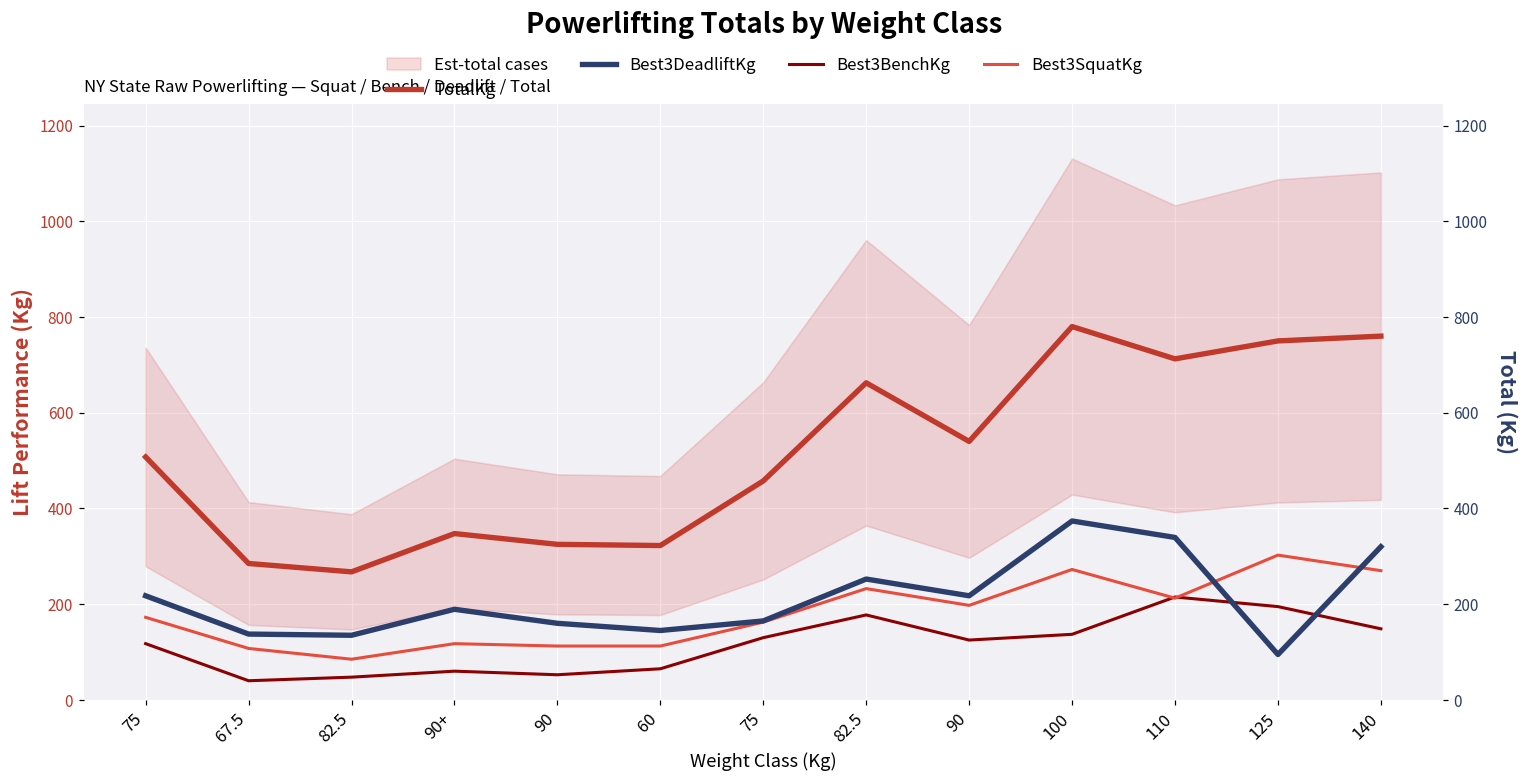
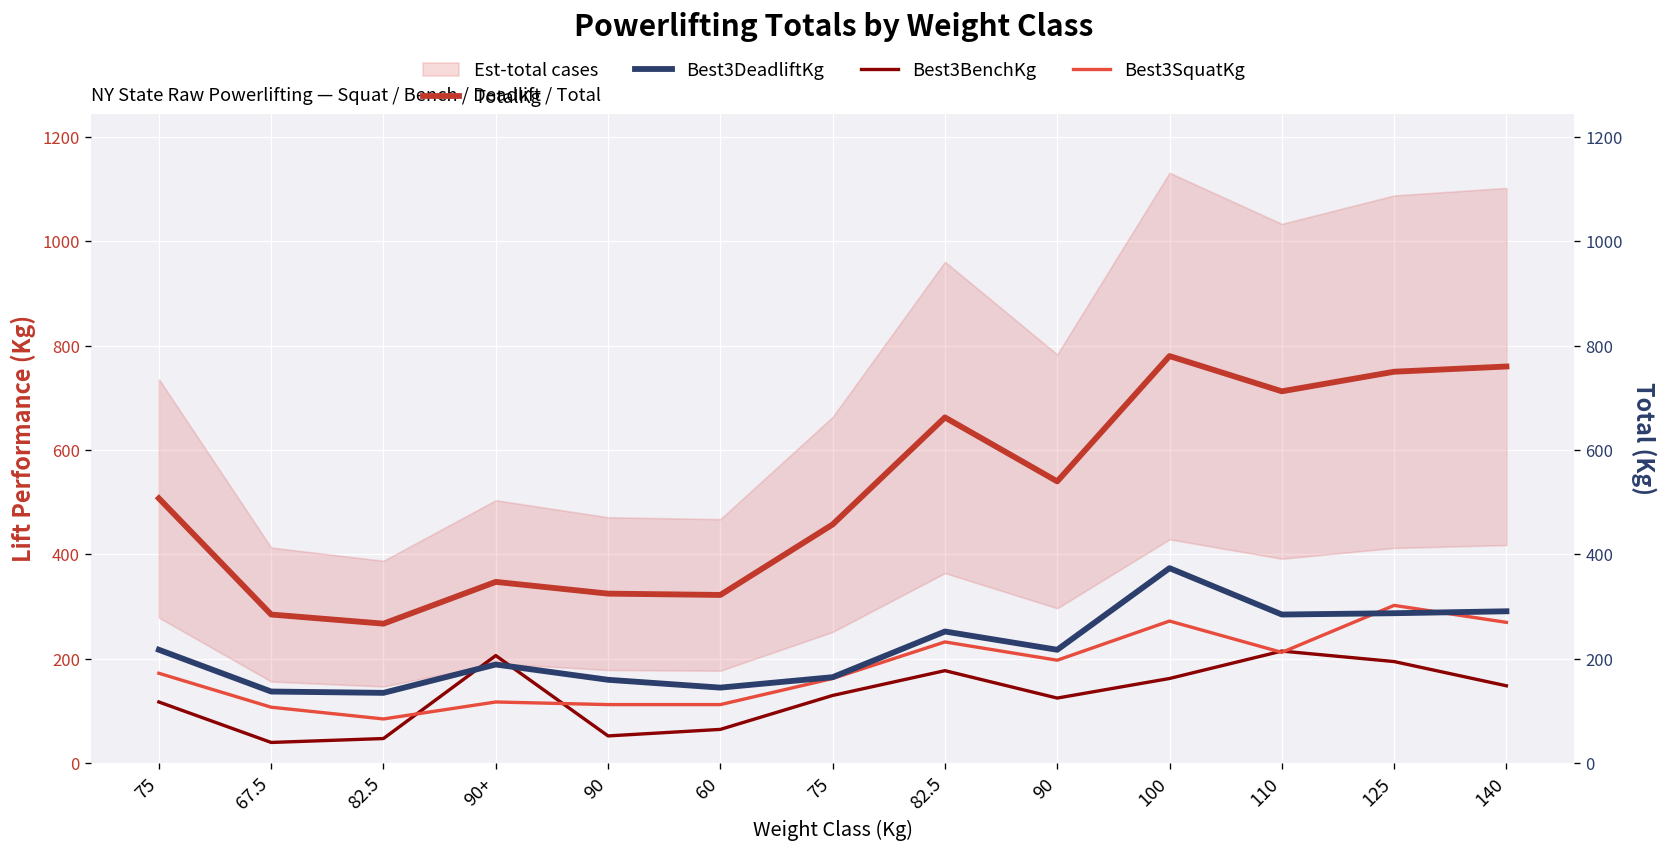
Best3BenchKg, 90+: 60 -> 210
Best3BenchKg, 100: 140 -> 160
Best3DeadliftKg, 110: 340 -> 290
Best3DeadliftKg, 125: 90 -> 290
Best3DeadliftKg, 140: 320 -> 290
